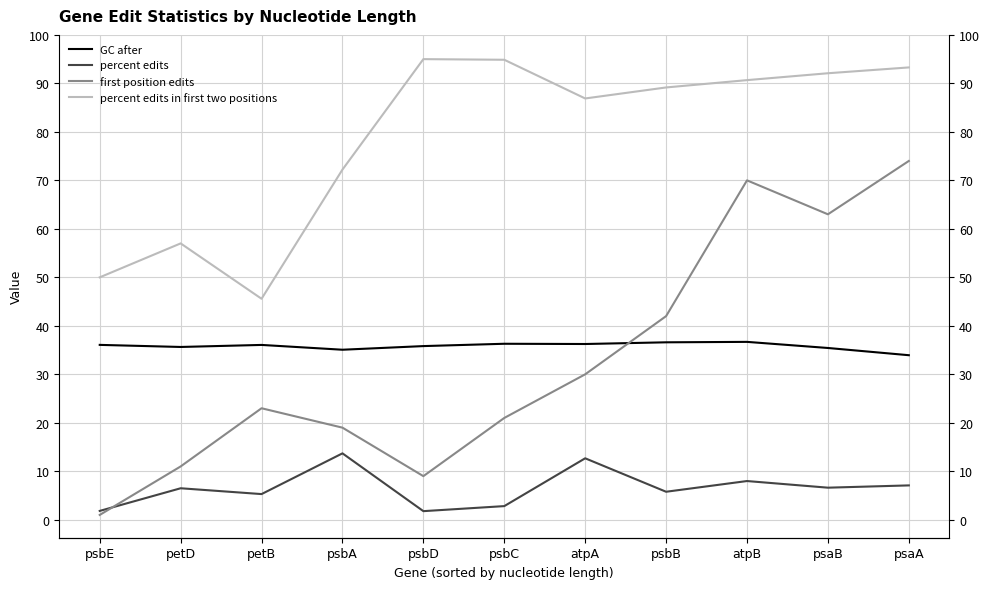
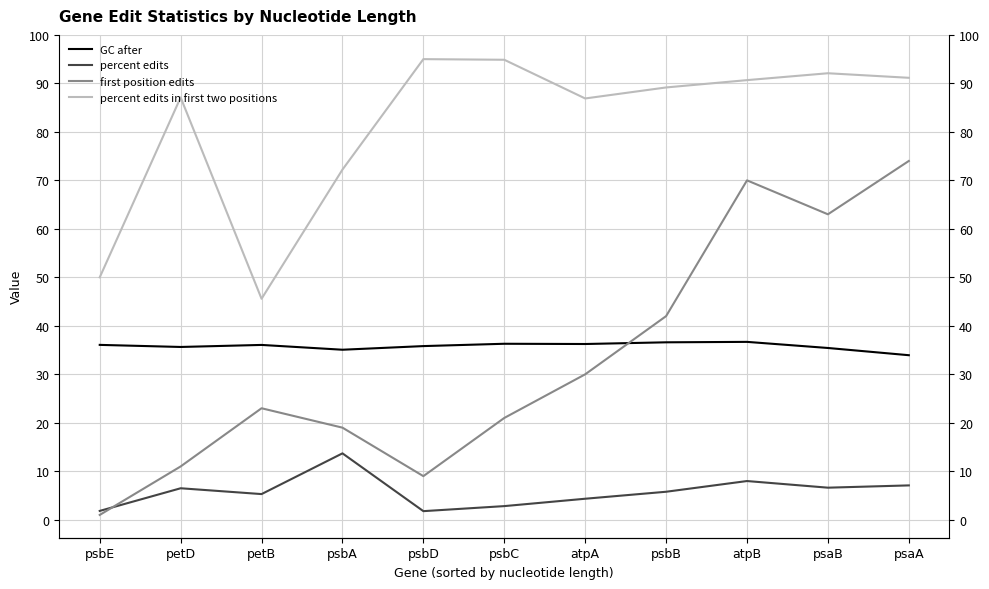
percent edits in first two positions, petD: 57 -> 87
percent edits, atpA: 13 -> 4
percent edits in first two positions, psaA: 93 -> 91
